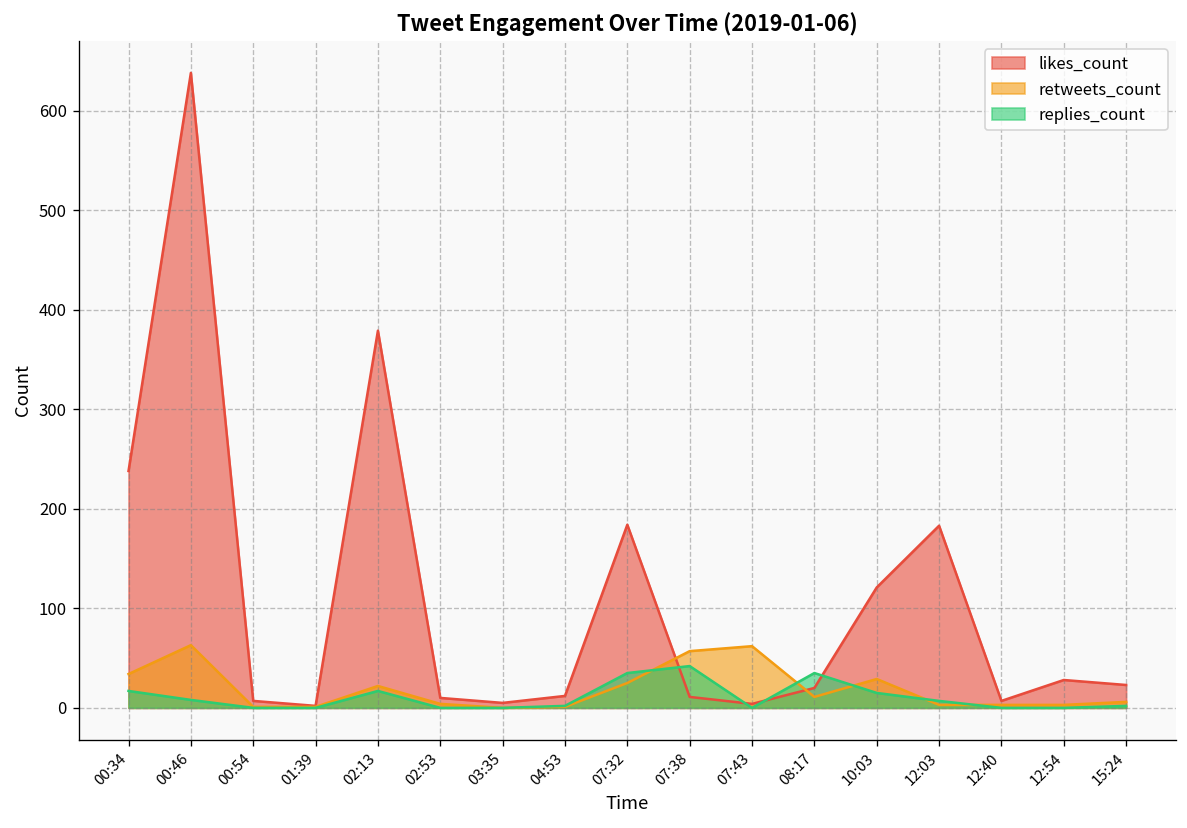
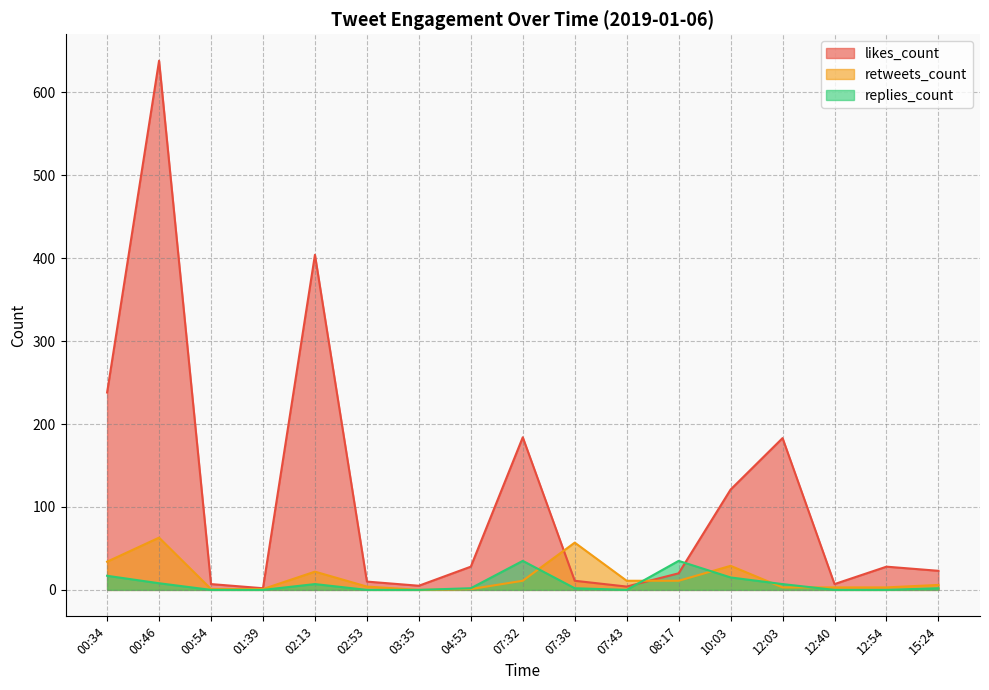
likes_count, 02:13: 380 -> 400
replies_count, 02:13: 20 -> 10
likes_count, 04:53: 10 -> 30
retweets_count, 07:32: 30 -> 10
replies_count, 07:38: 40 -> 0
retweets_count, 07:43: 60 -> 10
